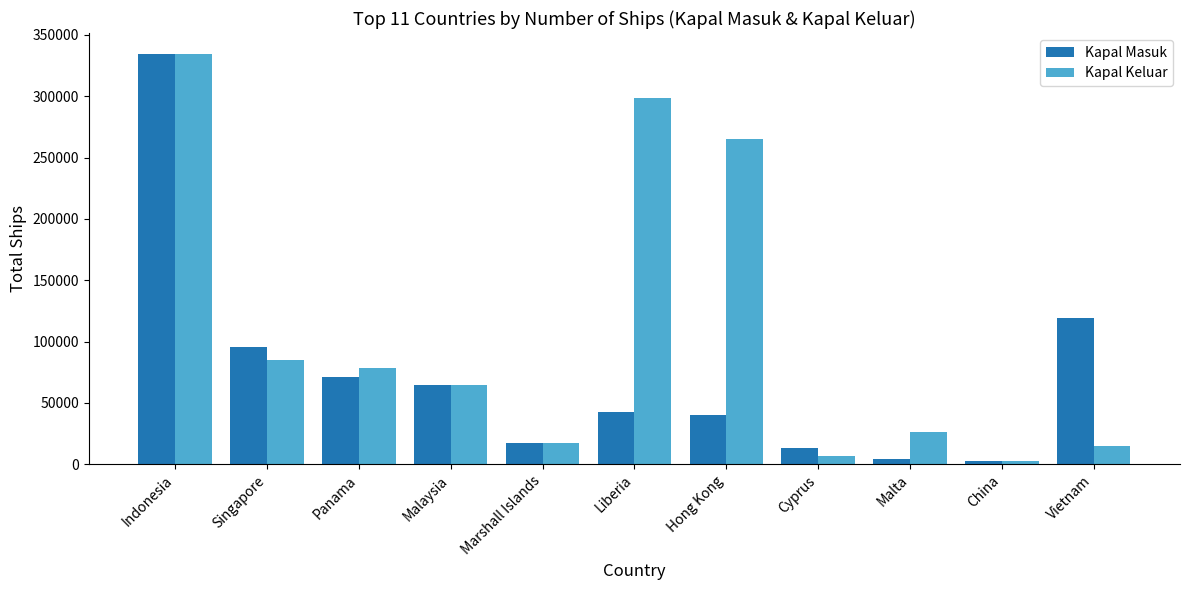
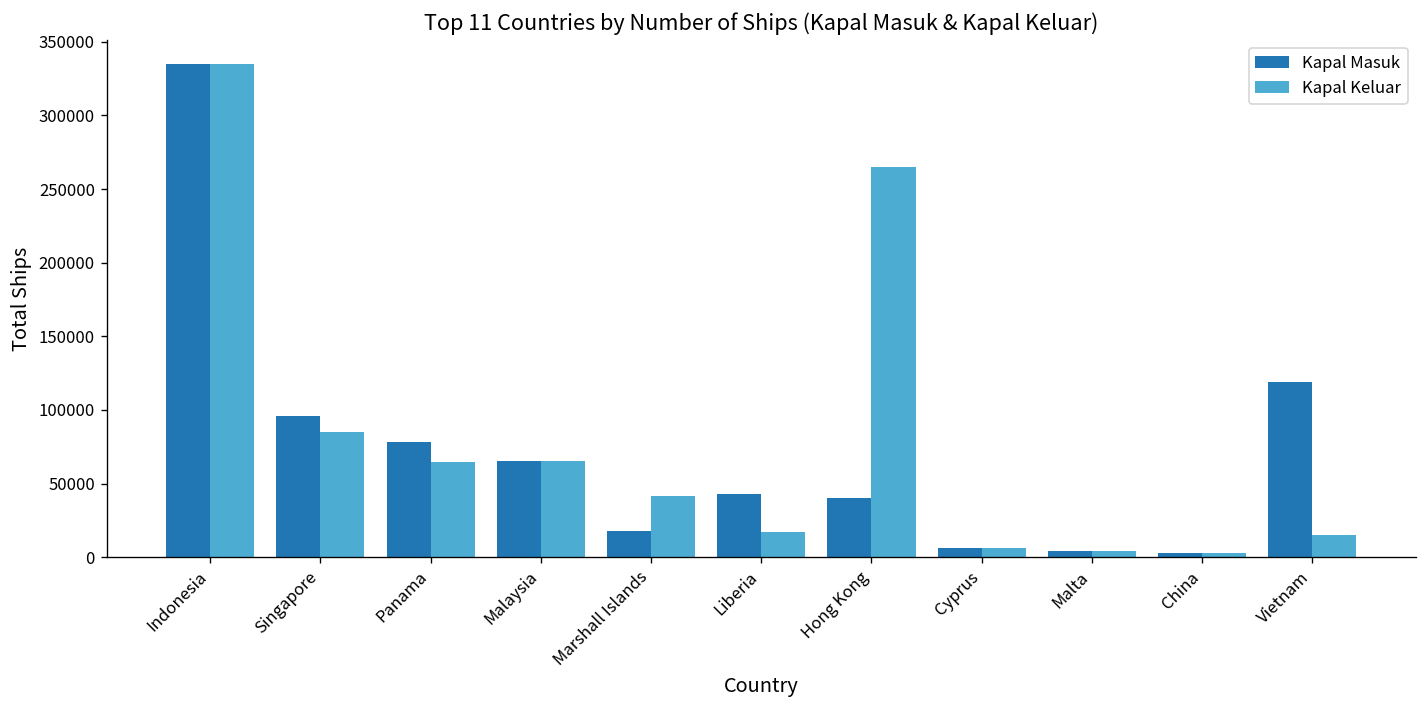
Kapal Masuk, Panama: 71000 -> 78000
Kapal Keluar, Panama: 78000 -> 65000
Kapal Keluar, Marshall Islands: 18000 -> 41000
Kapal Keluar, Liberia: 298000 -> 17000
Kapal Masuk, Cyprus: 13000 -> 7000
Kapal Keluar, Malta: 27000 -> 4000
